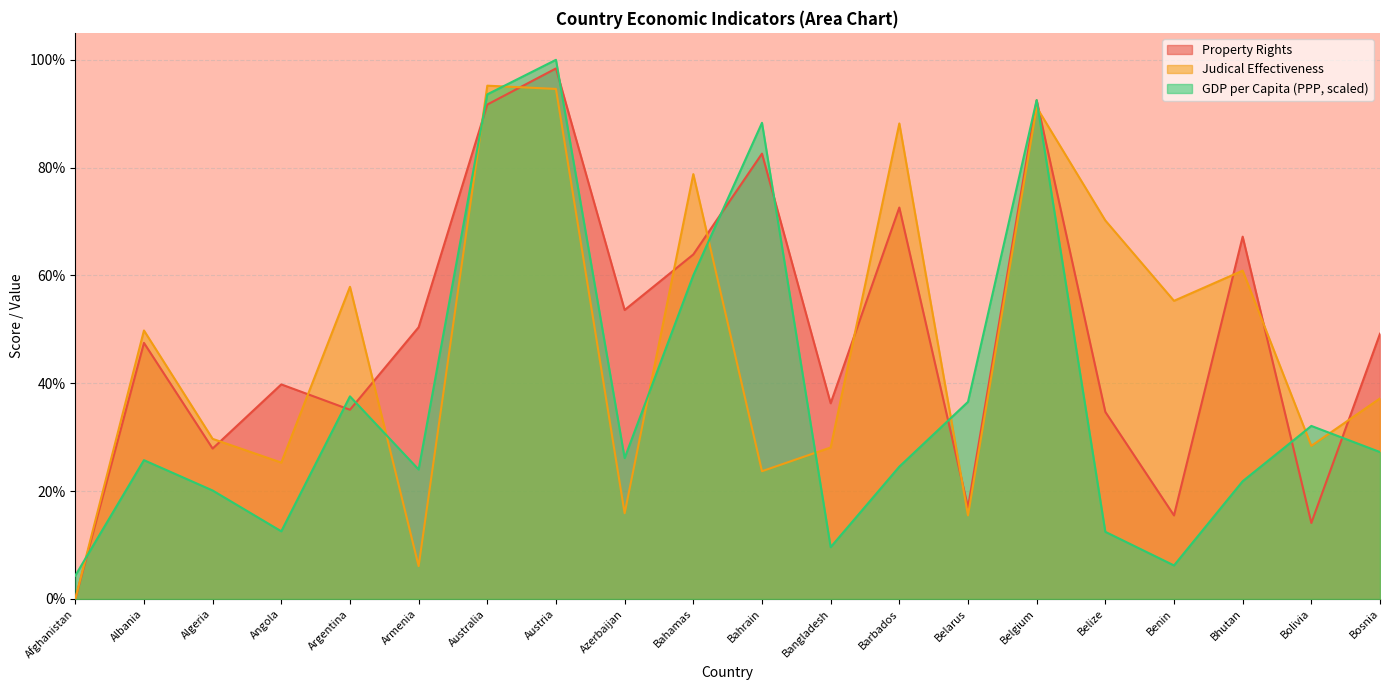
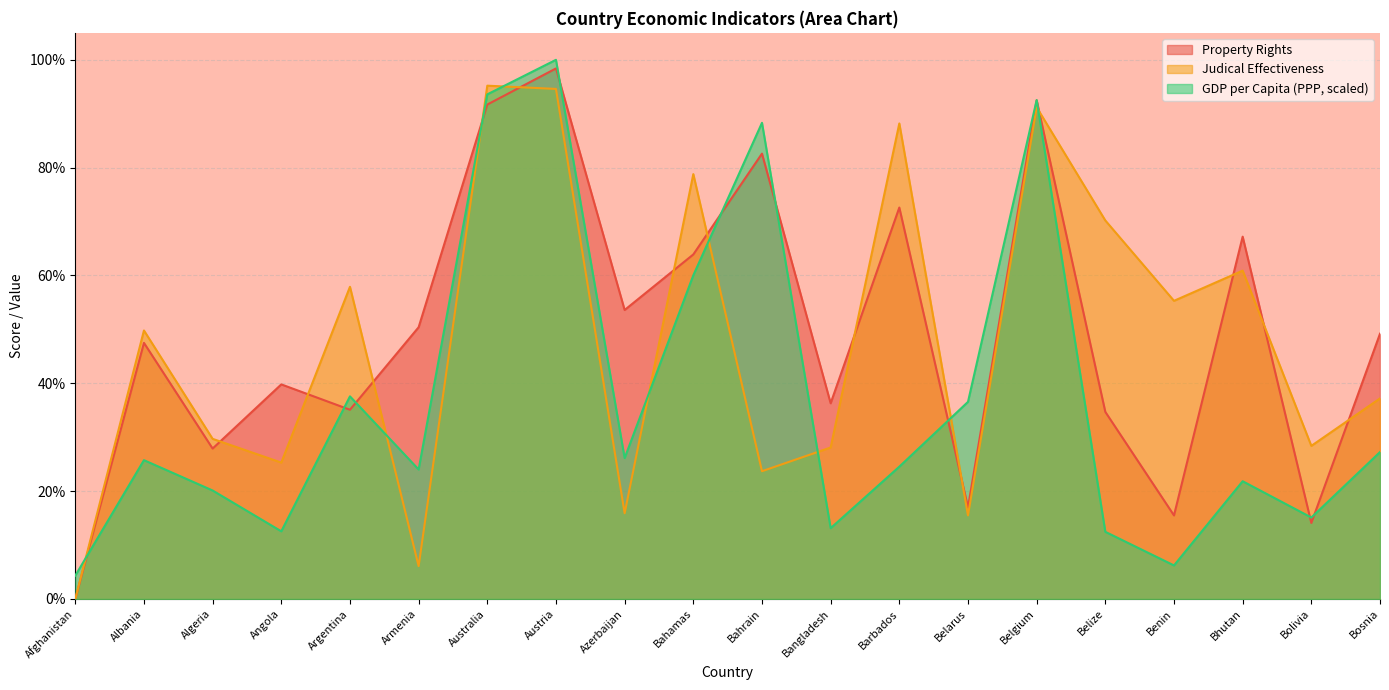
GDP per Capita (PPP, scaled), Bangladesh: 10% -> 13%
GDP per Capita (PPP, scaled), Bolivia: 32% -> 15%
